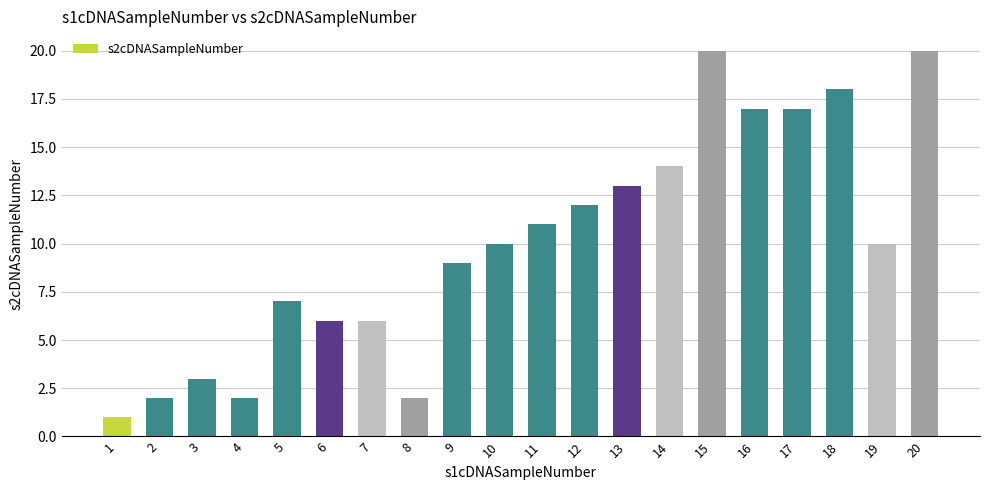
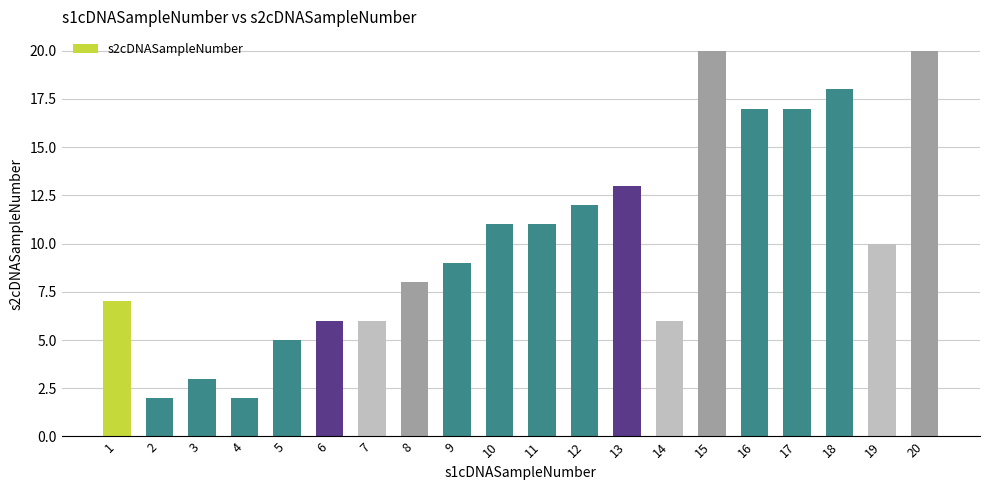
1: 1 -> 7
5: 7 -> 5
8: 2 -> 8
10: 10 -> 11
14: 14 -> 6
